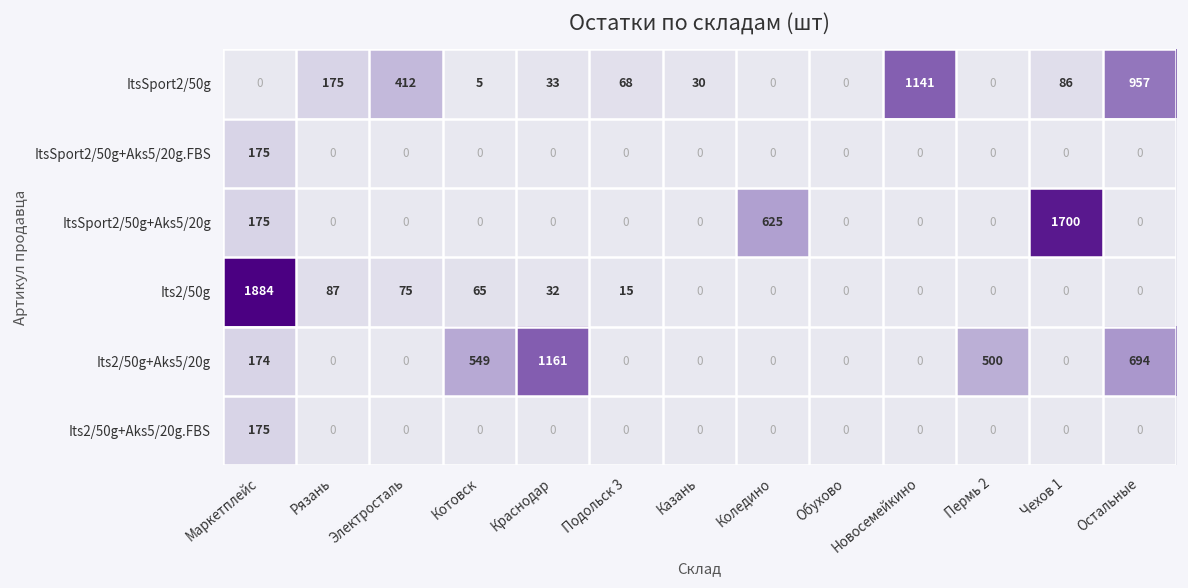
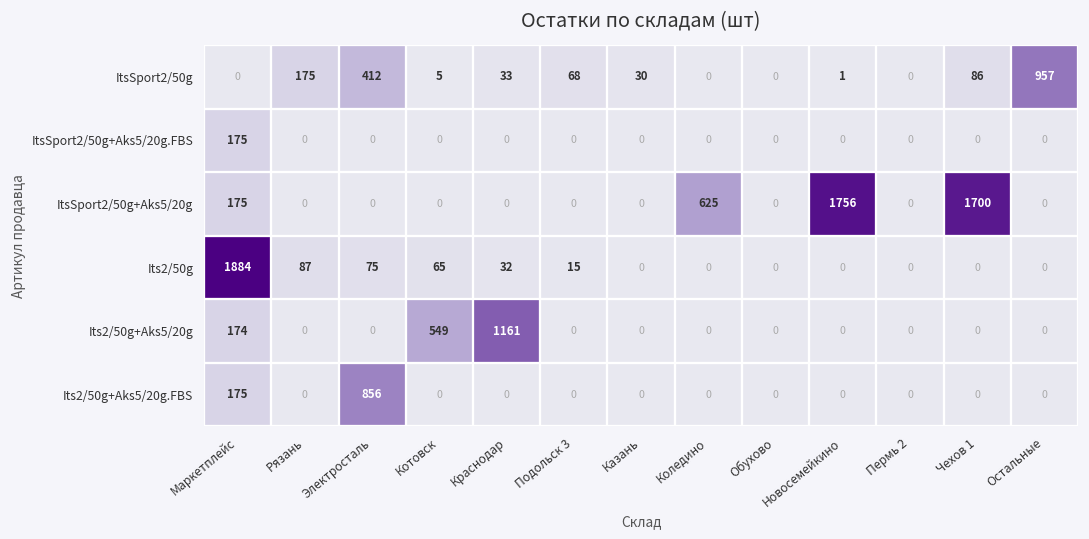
ItsSport2/50g, Новосемейкино: 1141 -> 1
ItsSport2/50g+Aks5/20g, Новосемейкино: 0 -> 1756
Its2/50g+Aks5/20g, Пермь 2: 500 -> 0
Its2/50g+Aks5/20g, Остальные: 694 -> 0
Its2/50g+Aks5/20g.FBS, Электросталь: 0 -> 856
